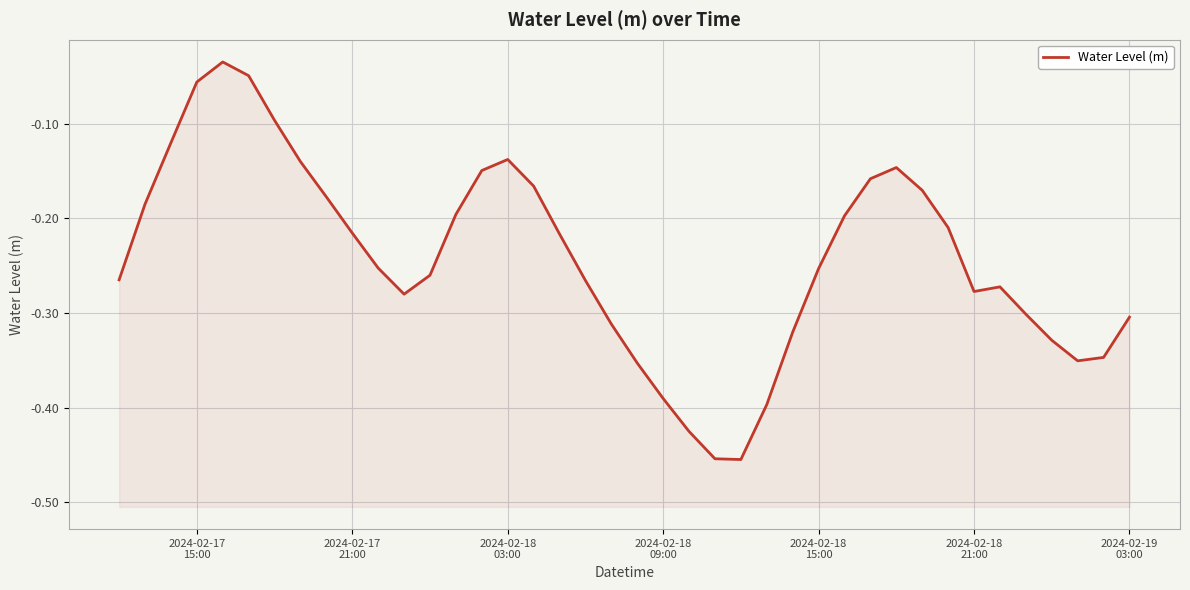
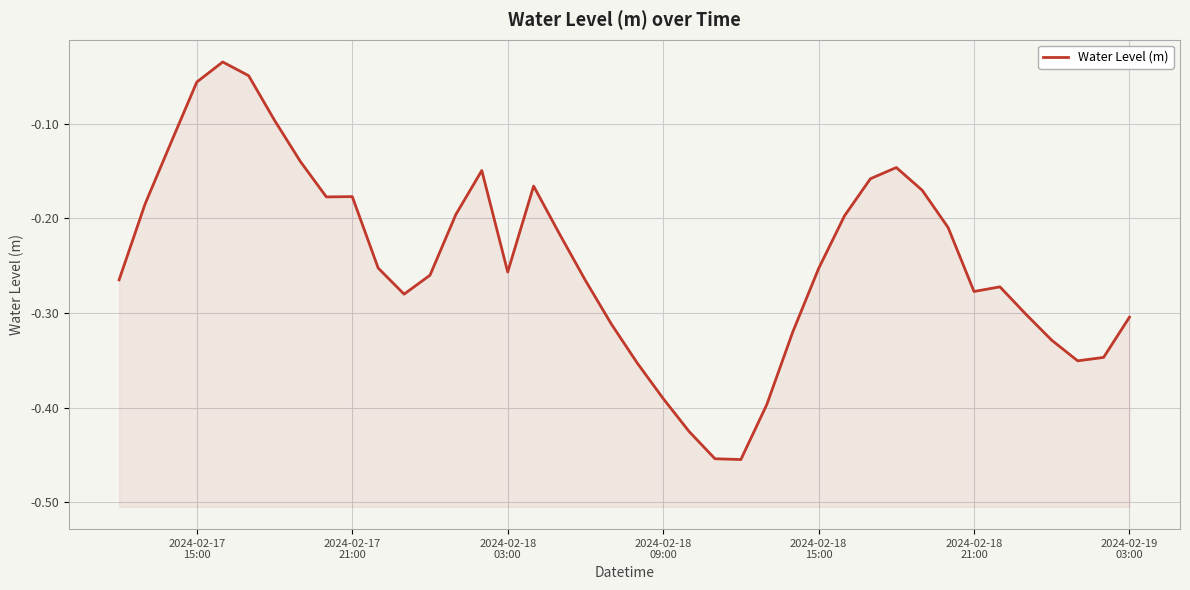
2024-02-17 21:00: -0.22 -> -0.18
2024-02-18 03:00: -0.14 -> -0.26
